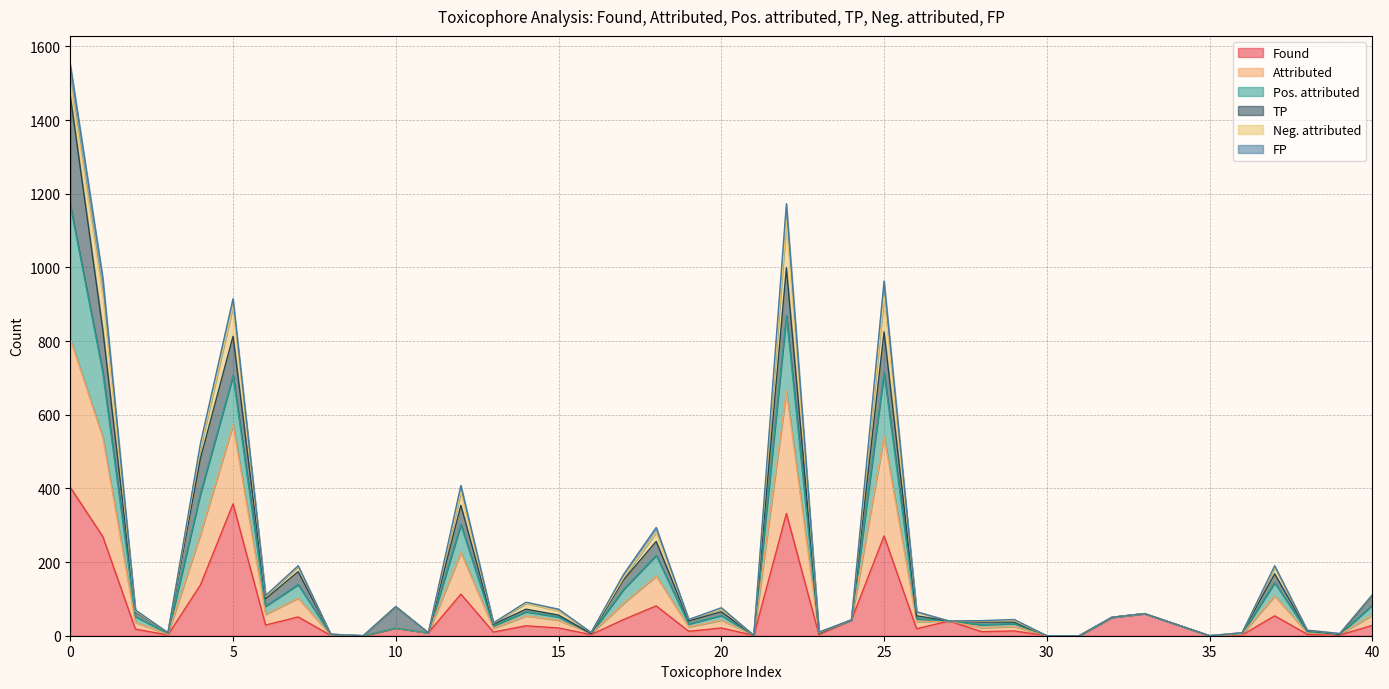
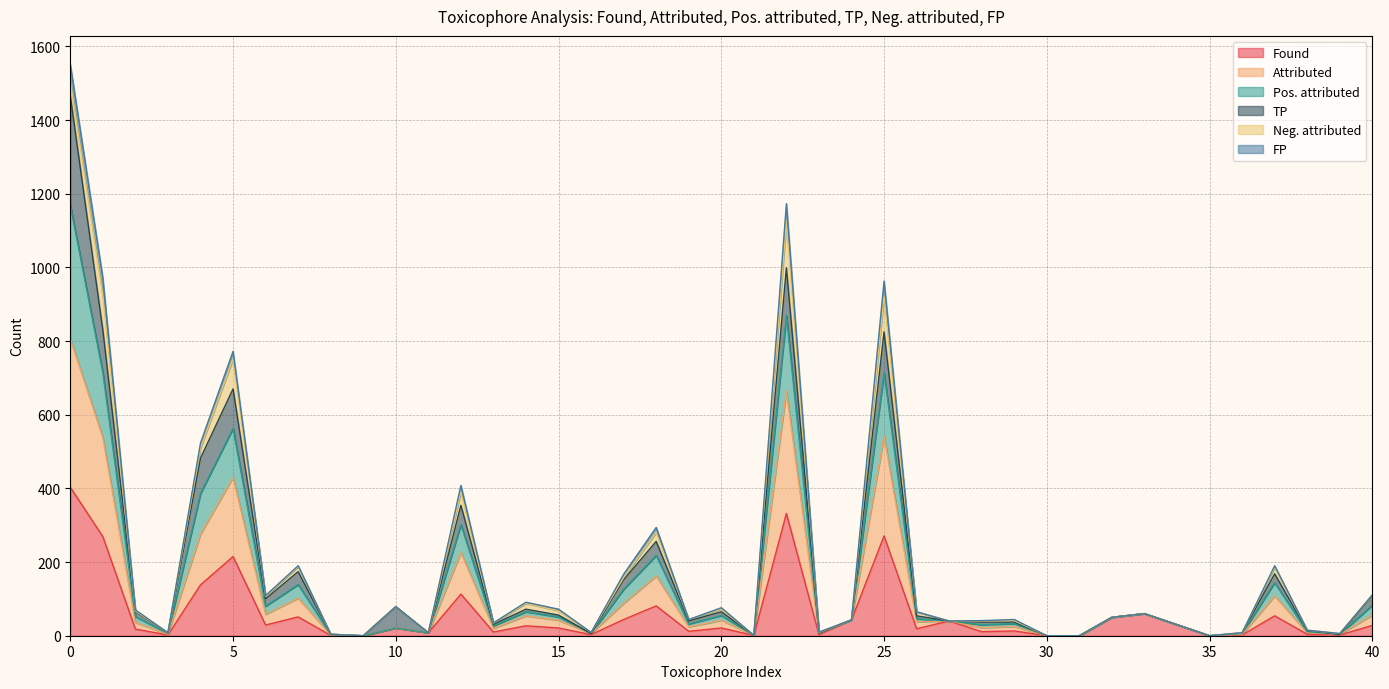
Found, 5: 360 -> 220
